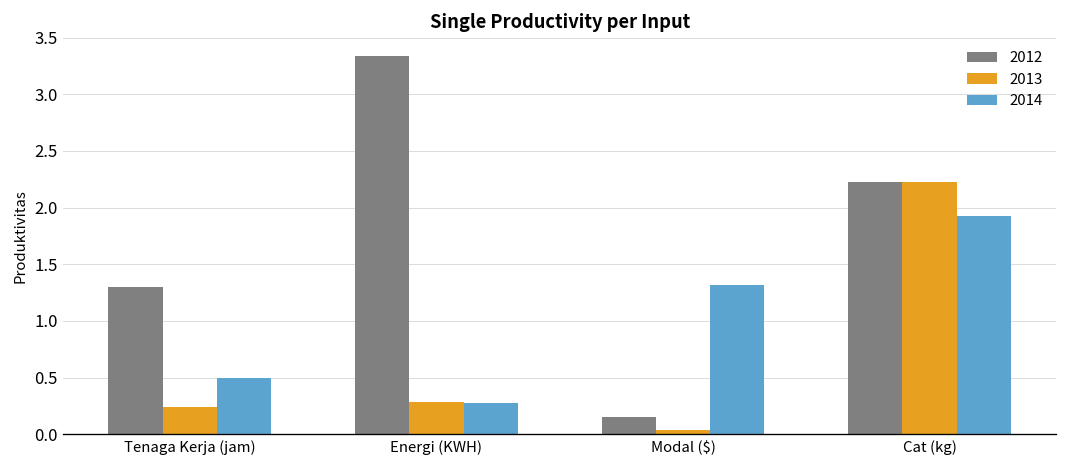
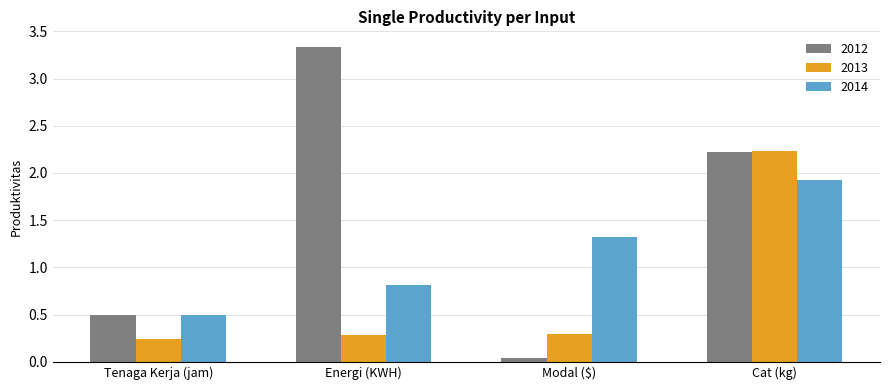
2012, Tenaga Kerja (jam): 1.3 -> 0.5
2014, Energi (KWH): 0.3 -> 0.8
2012, Modal ($): 0.2 -> 0.0
2013, Modal ($): 0.0 -> 0.3
